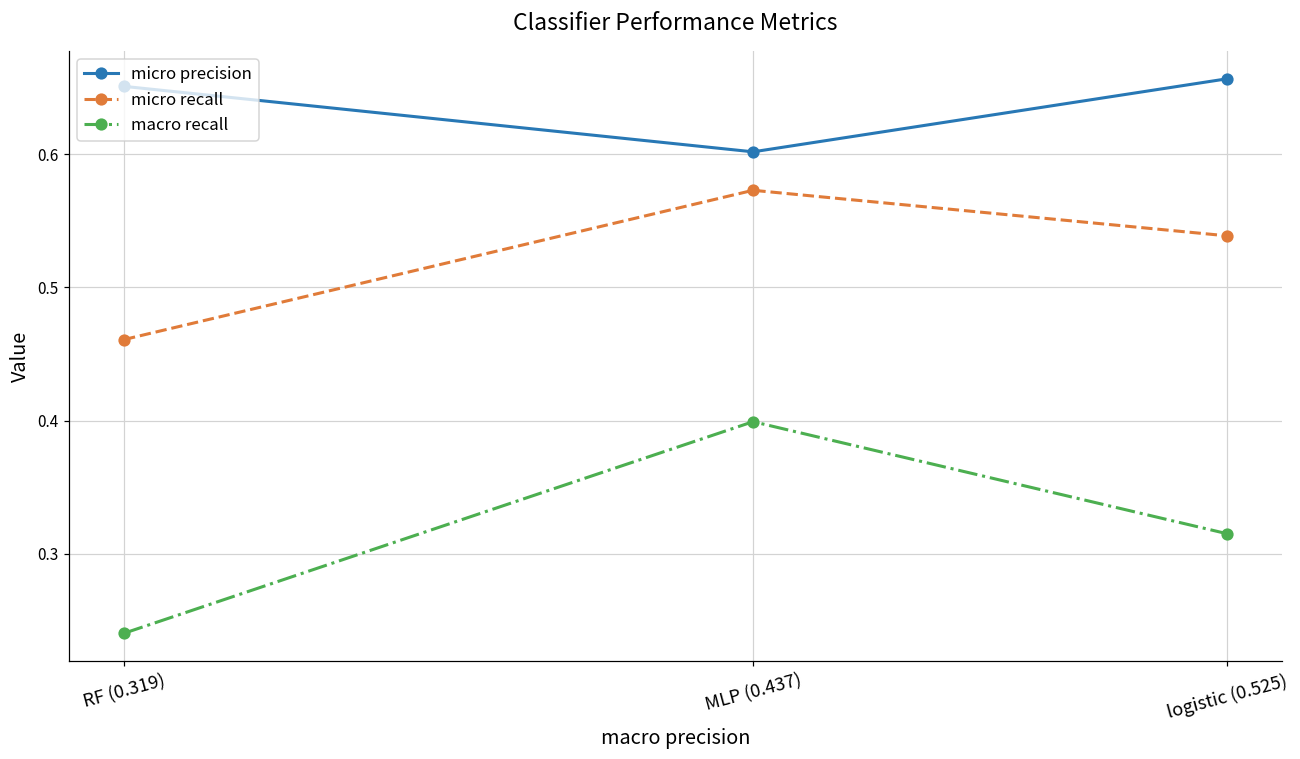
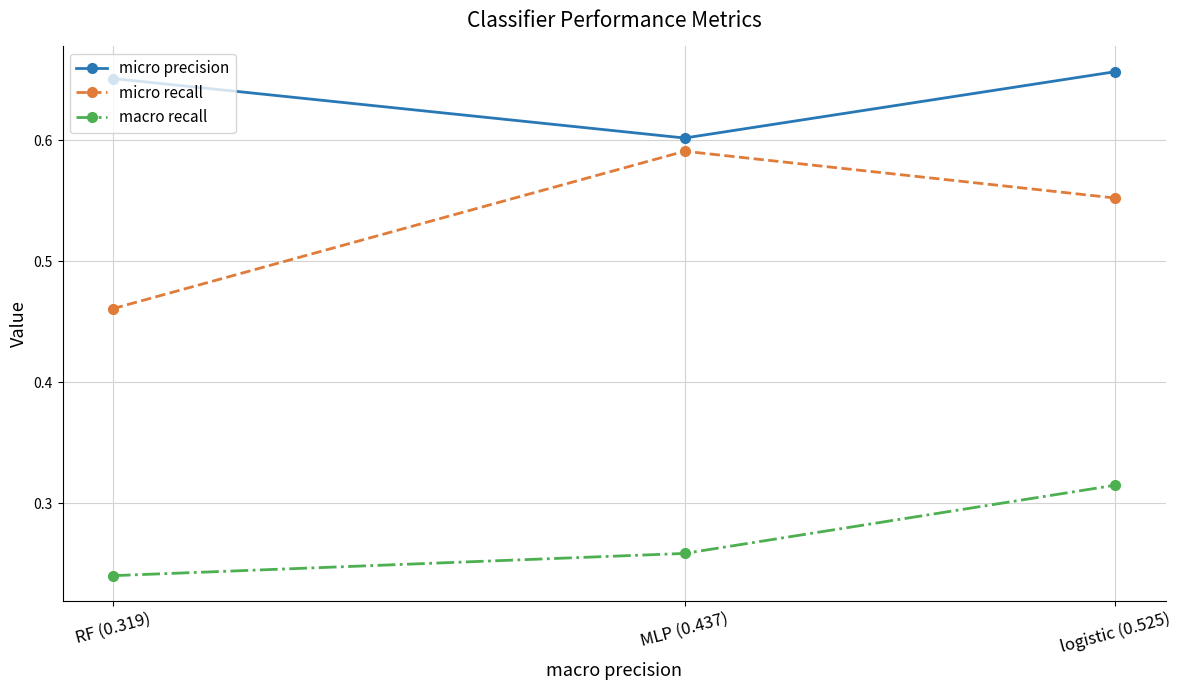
micro recall, MLP (0.437): 0.573 -> 0.591
macro recall, MLP (0.437): 0.399 -> 0.259
micro recall, logistic (0.525): 0.539 -> 0.552
